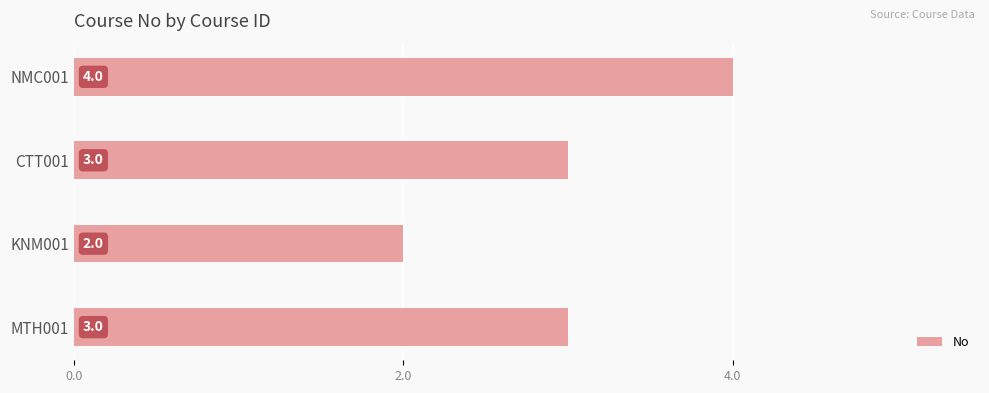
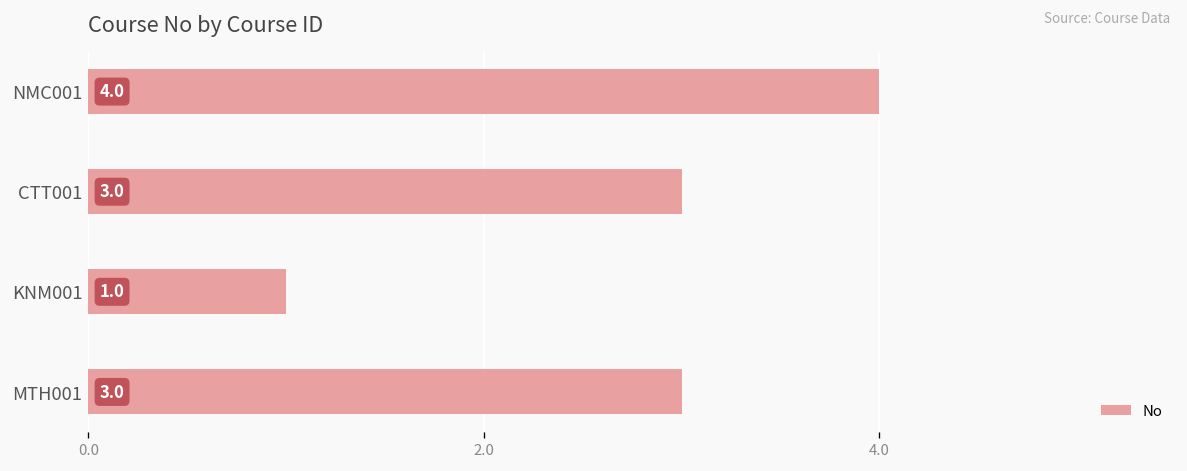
KNM001: 2.0 -> 1.0
